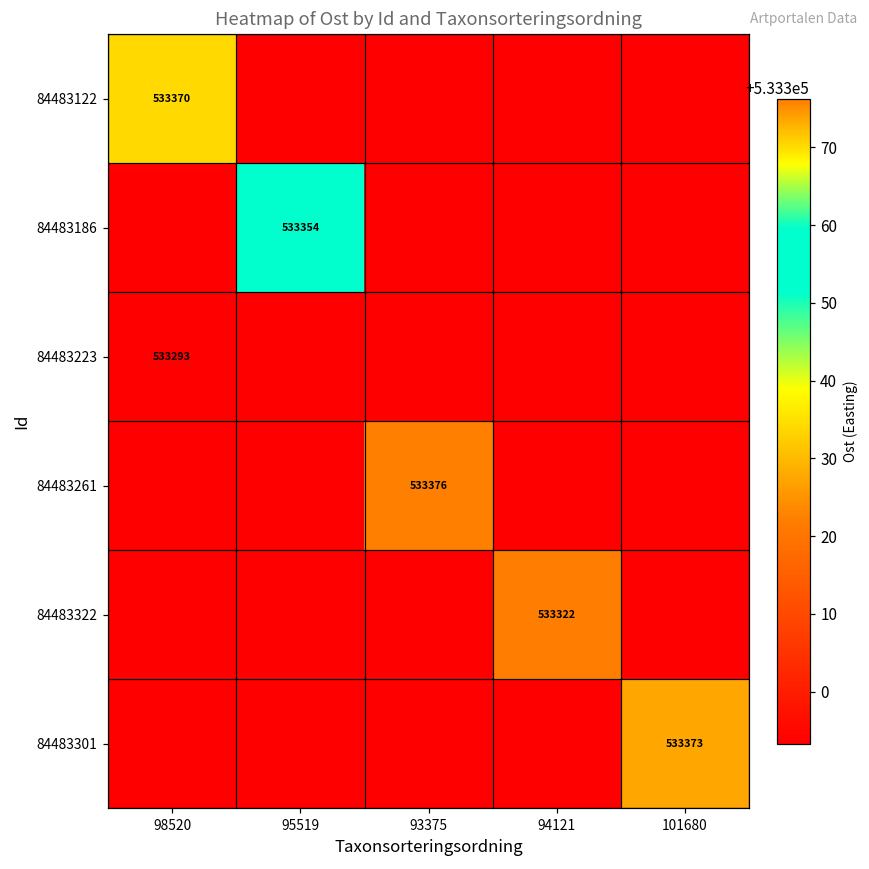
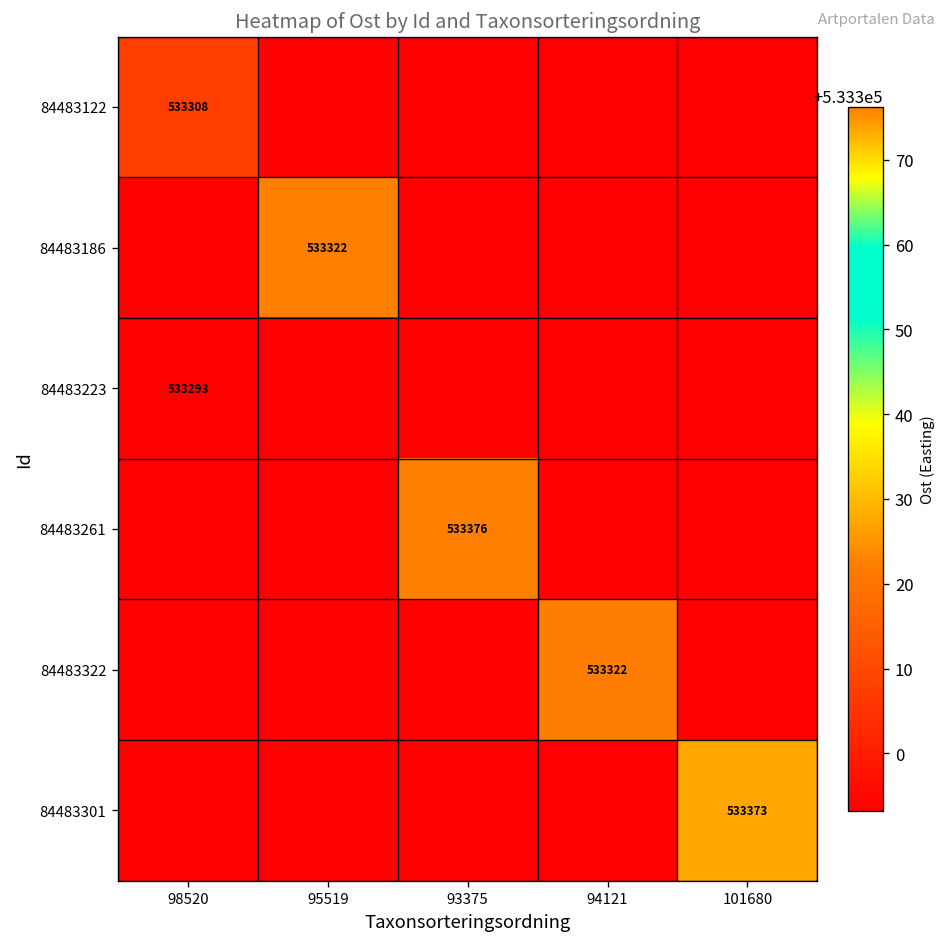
84483122, 98520: 533370 -> 533308
84483186, 95519: 533354 -> 533322
